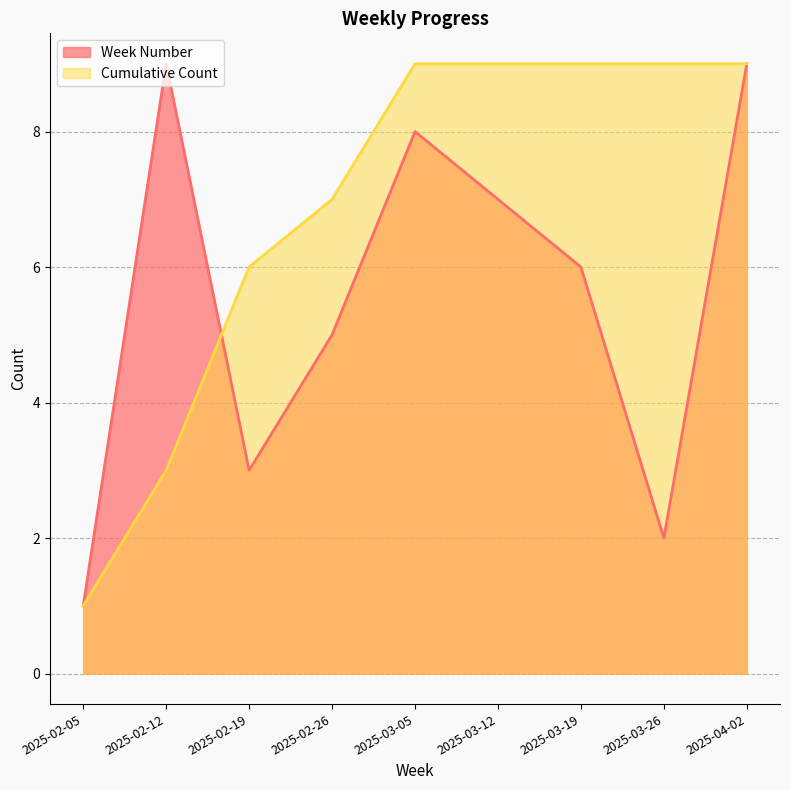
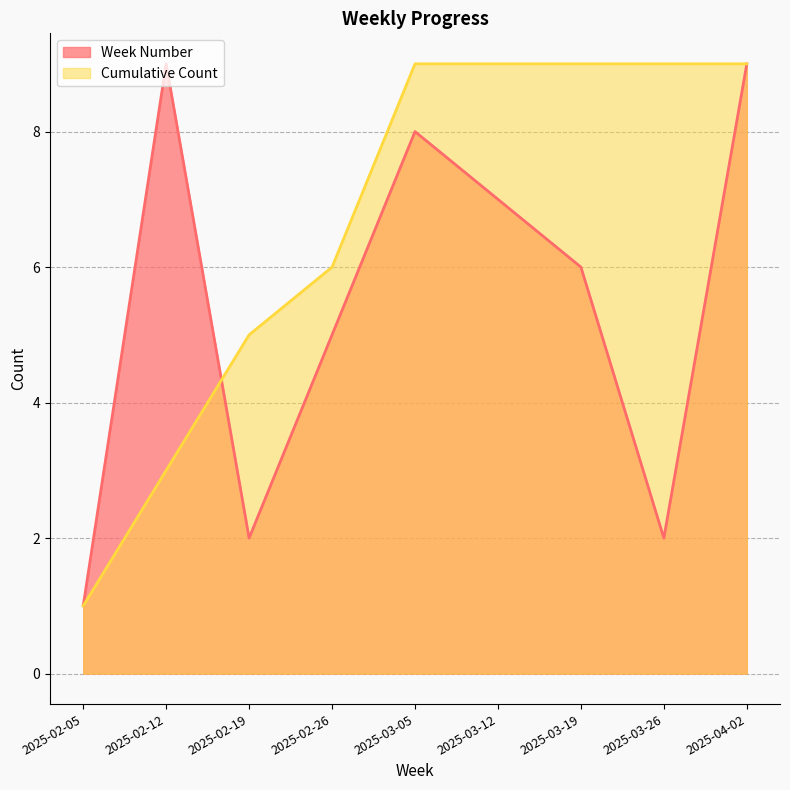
Week Number, 2025-02-19: 3 -> 2
Cumulative Count, 2025-02-19: 6 -> 5
Cumulative Count, 2025-02-26: 7 -> 6
